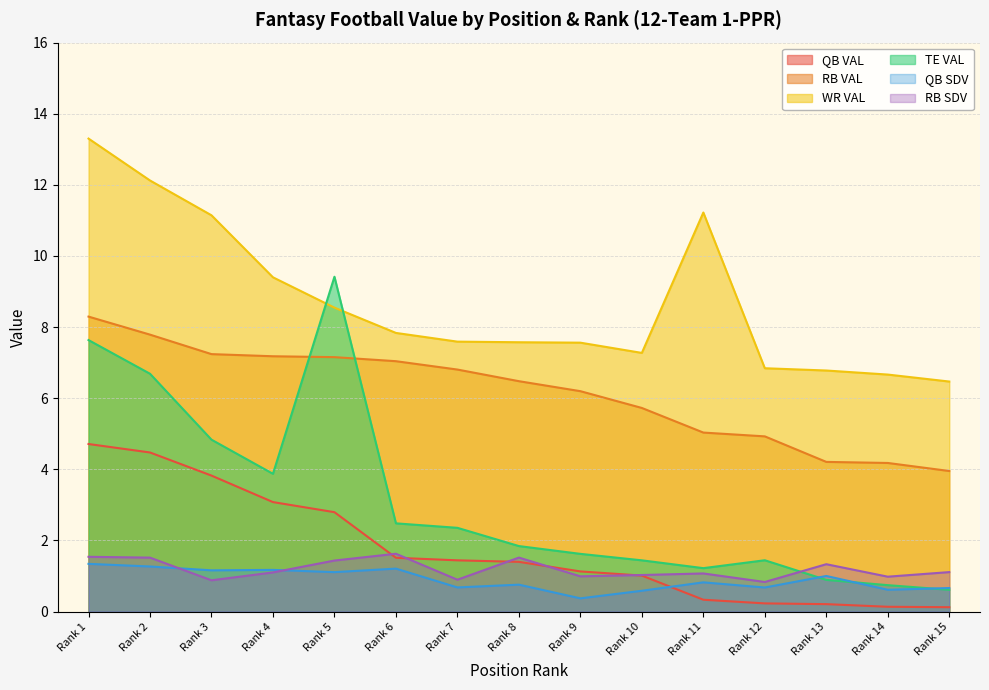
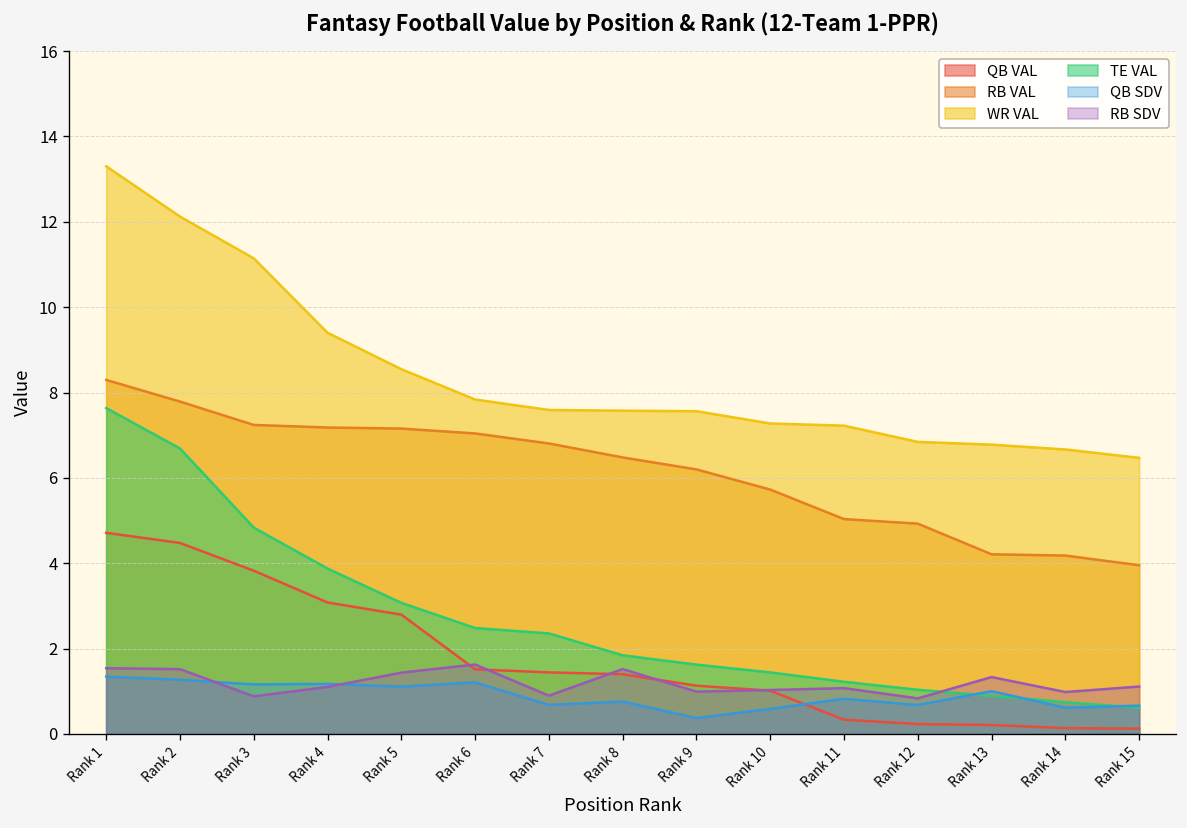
TE VAL, Rank 5: 9.4 -> 3.1
WR VAL, Rank 11: 11.2 -> 7.2
TE VAL, Rank 12: 1.4 -> 1.0
